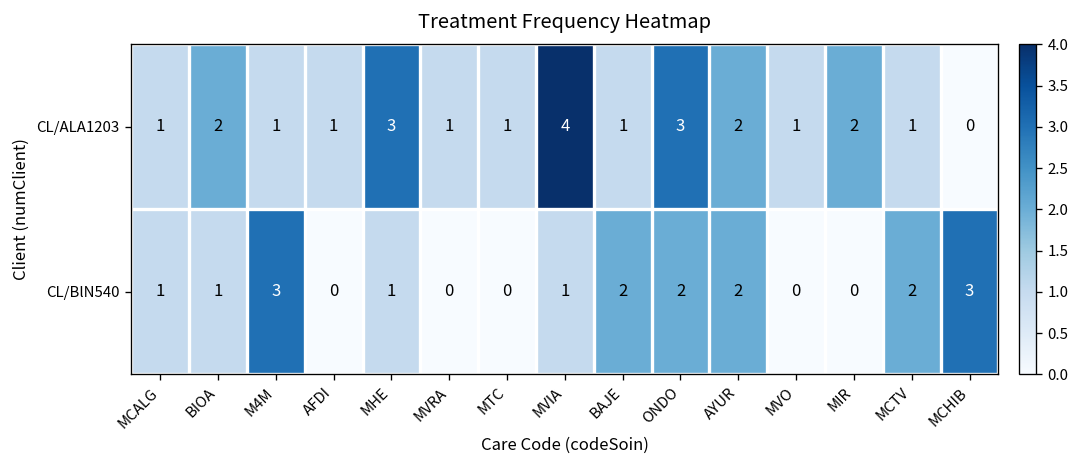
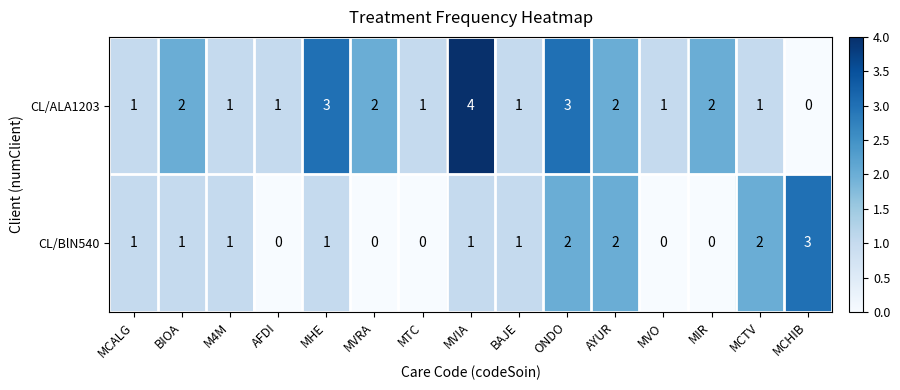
CL/ALA1203, MVRA: 1 -> 2
CL/BlN540, M4M: 3 -> 1
CL/BlN540, BAJE: 2 -> 1
